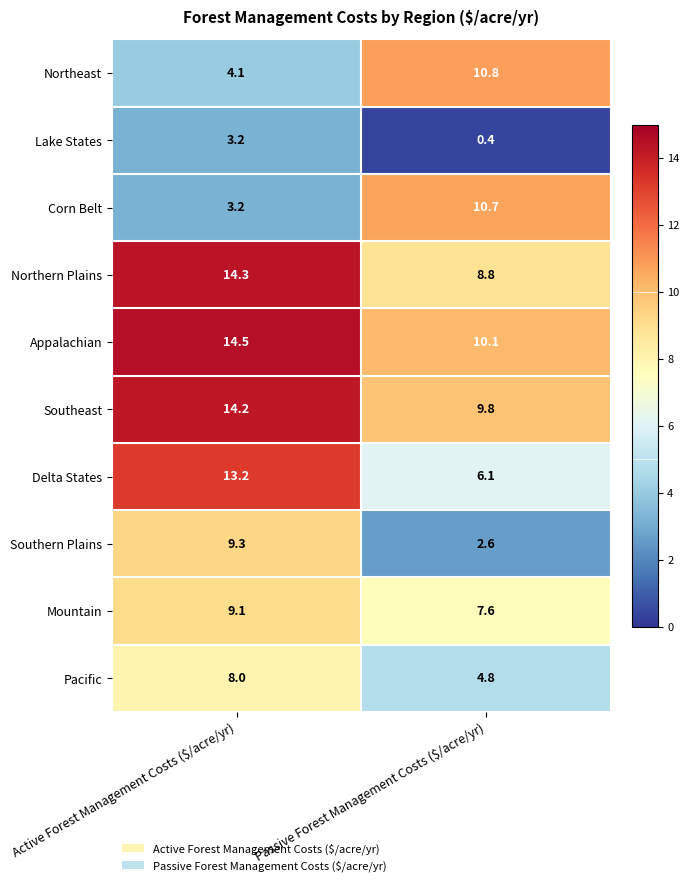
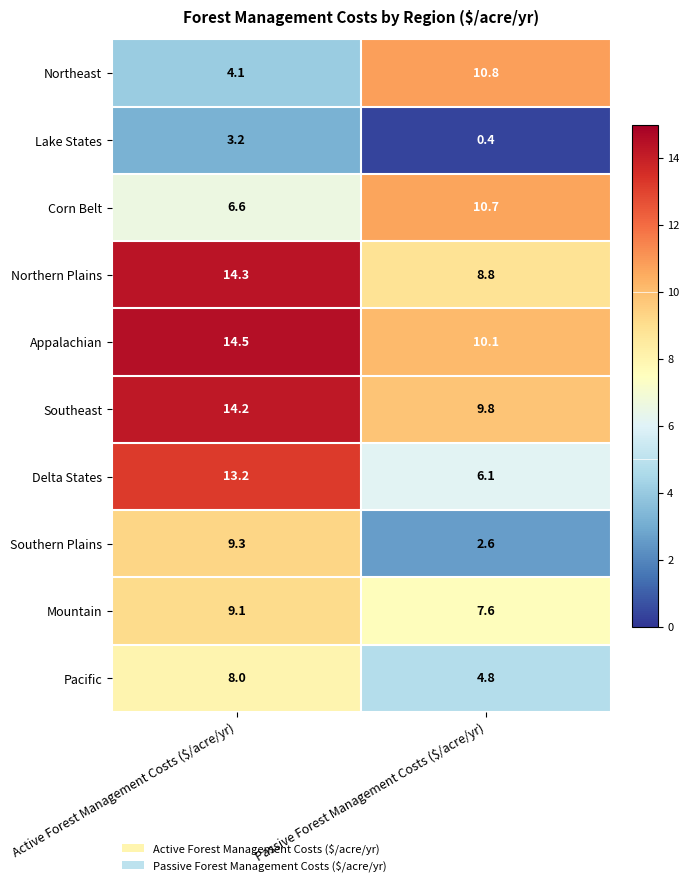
Corn Belt, Active Forest Management Costs ($/acre/yr): 3.2 -> 6.6
